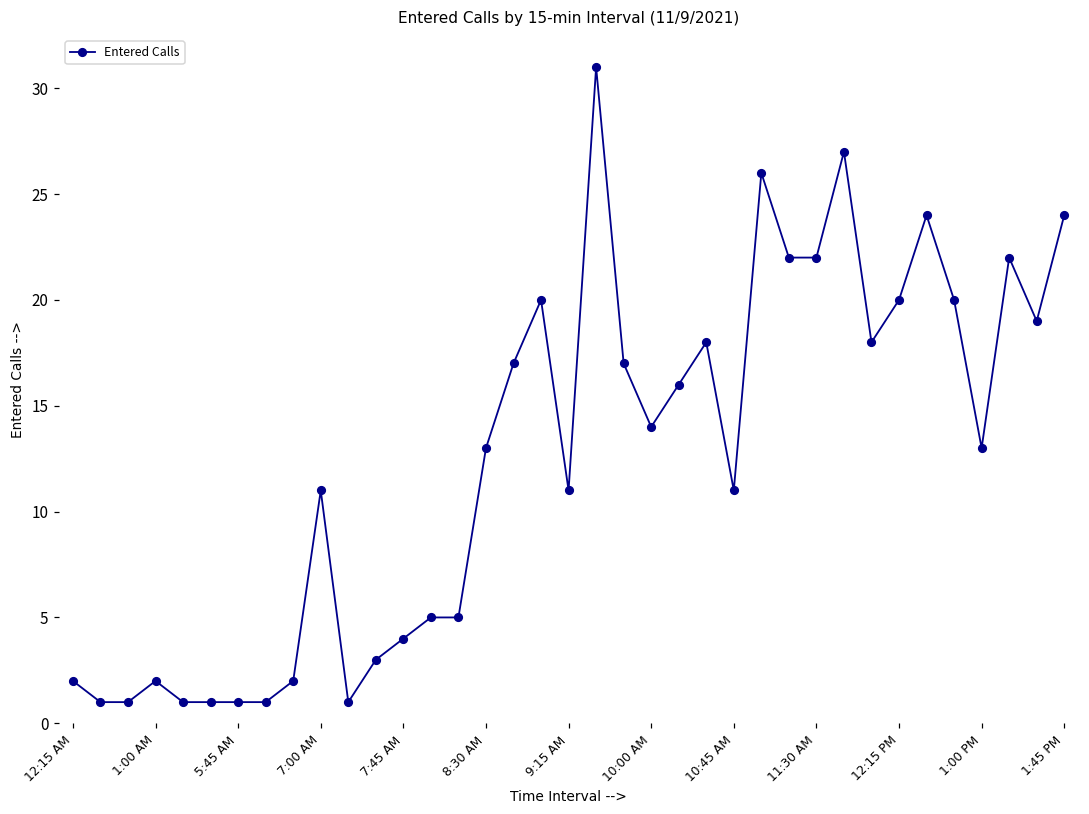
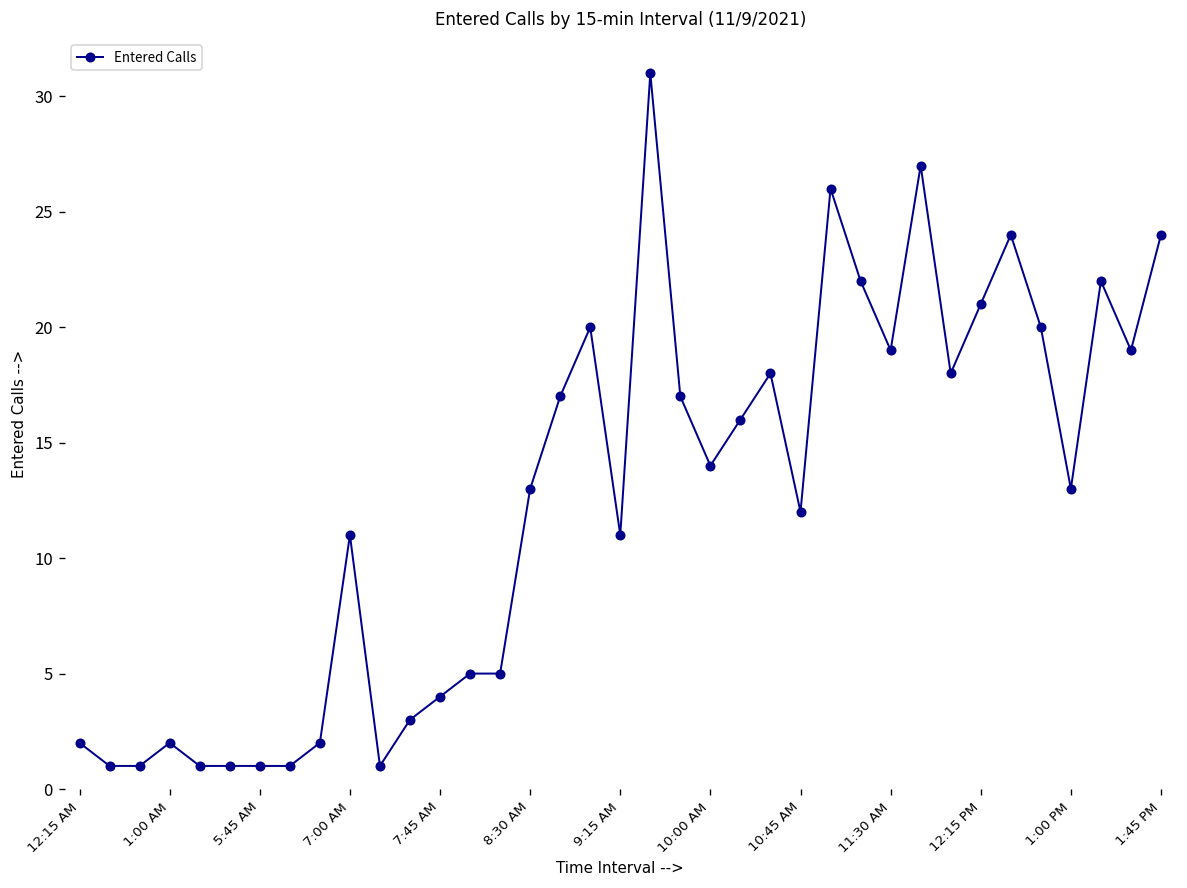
10:45 AM: 11 -> 12
11:30 AM: 22 -> 19
12:15 PM: 20 -> 21
